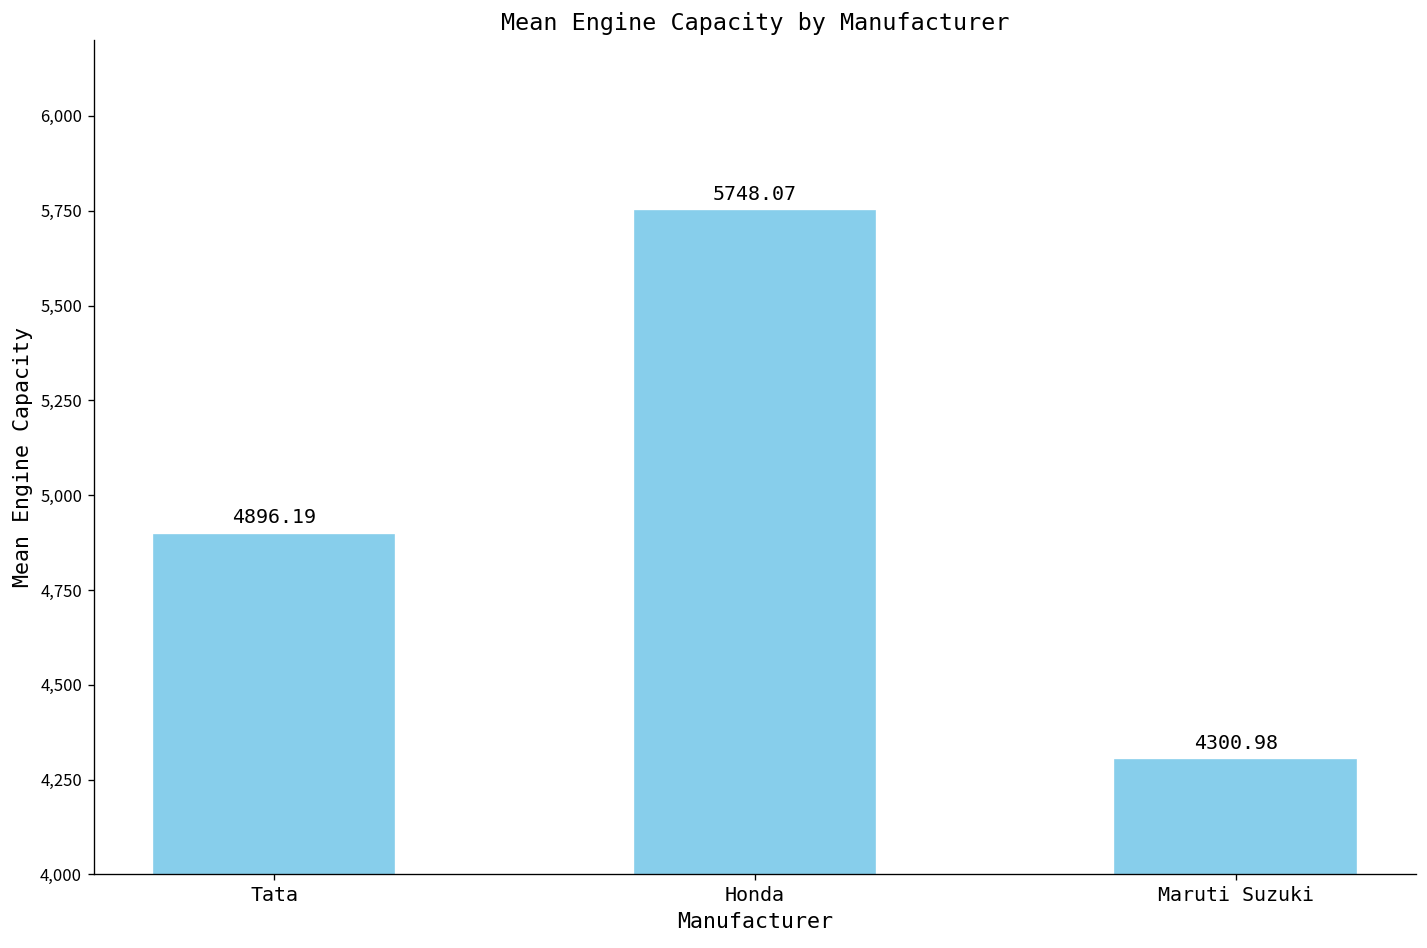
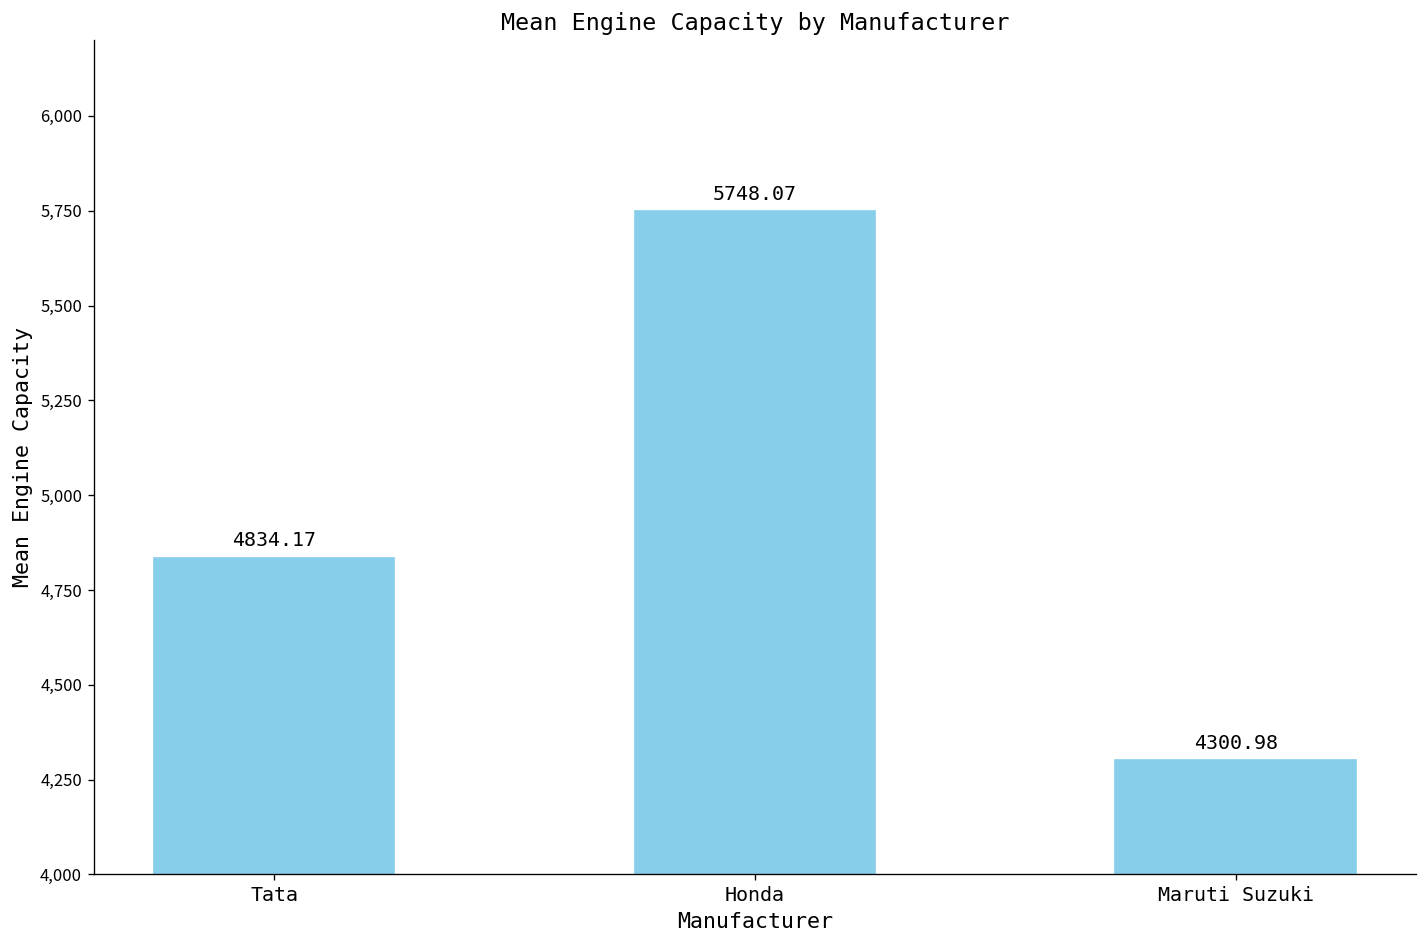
Tata: 4896.19 -> 4834.17
